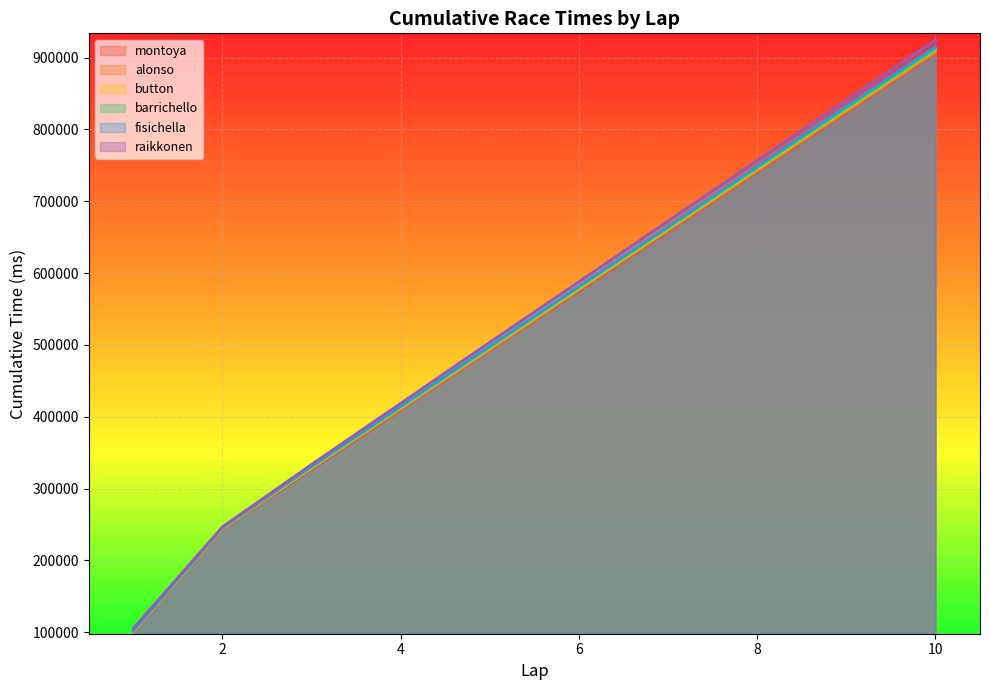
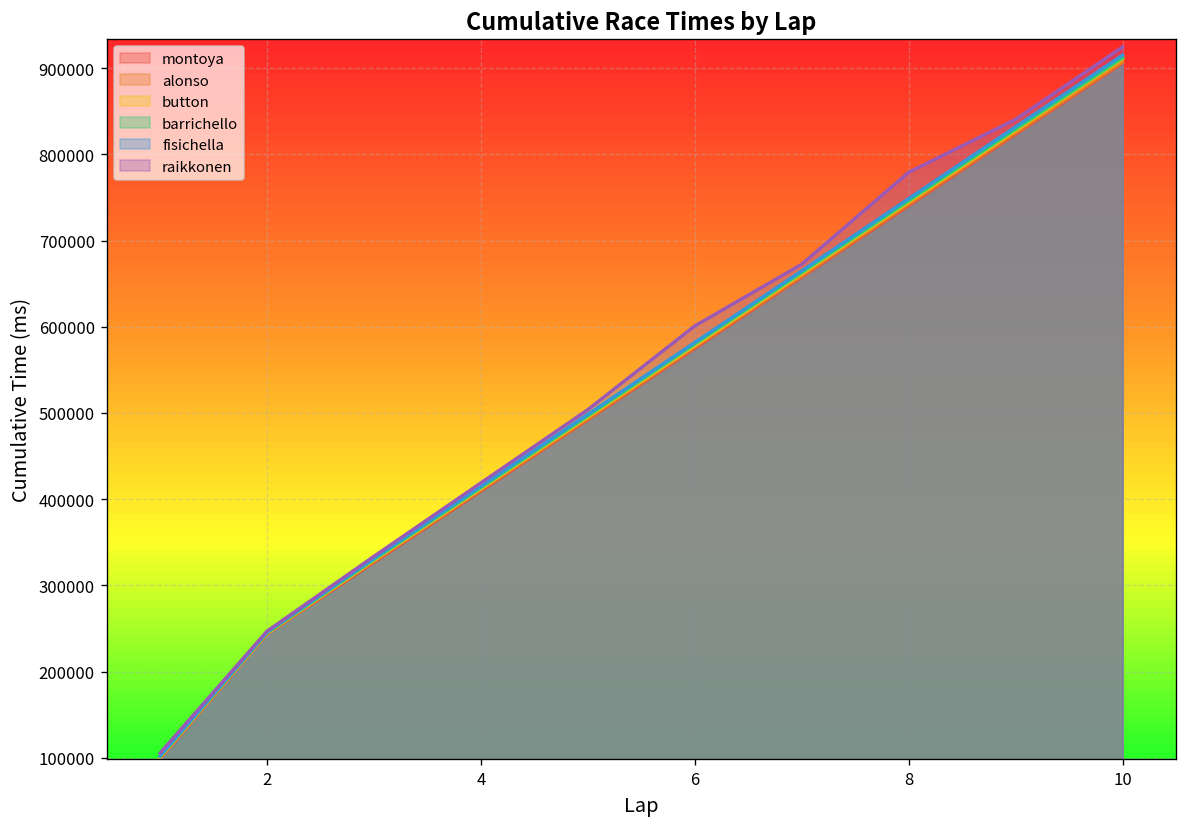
raikkonen, 6: 590000 -> 600000
raikkonen, 8: 760000 -> 780000
